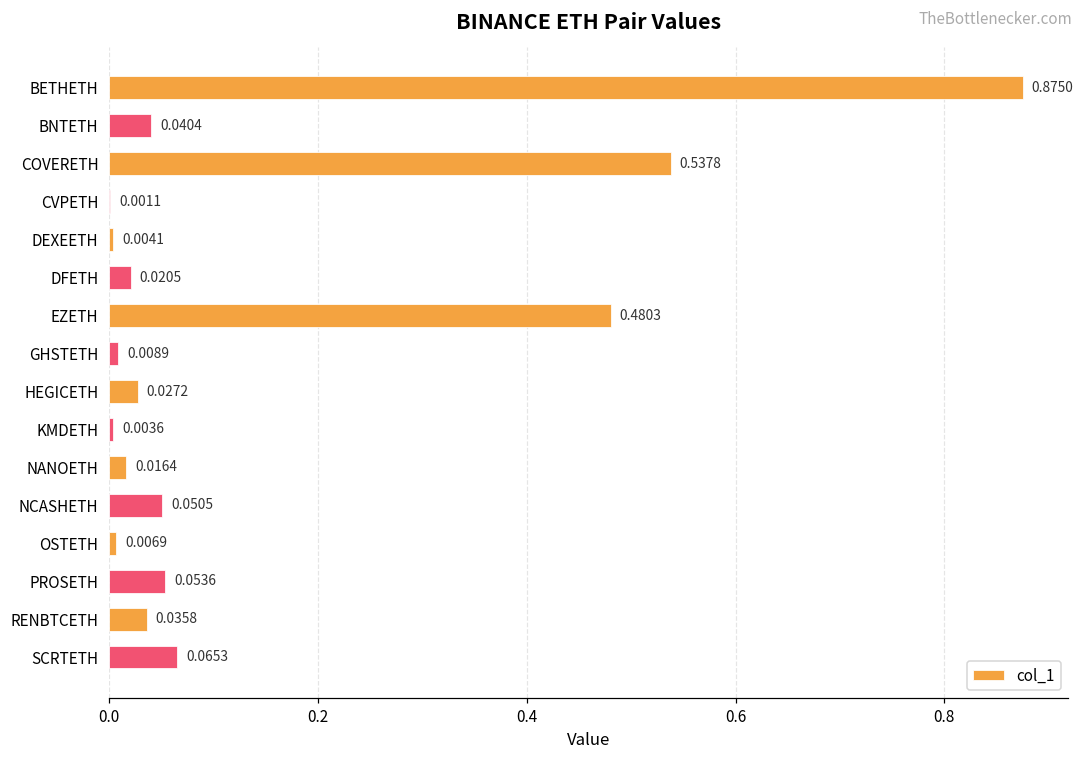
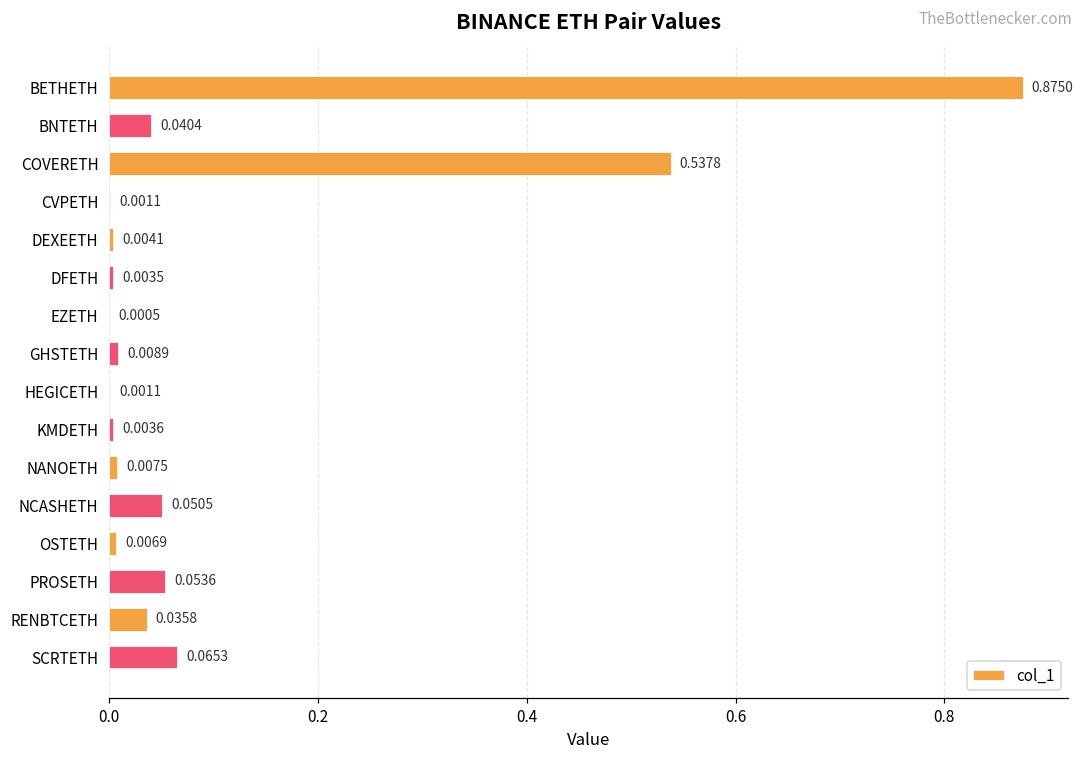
DFETH: 0.0205 -> 0.0035
EZETH: 0.4803 -> 0.0005
HEGICETH: 0.0272 -> 0.0011
NANOETH: 0.0164 -> 0.0075
